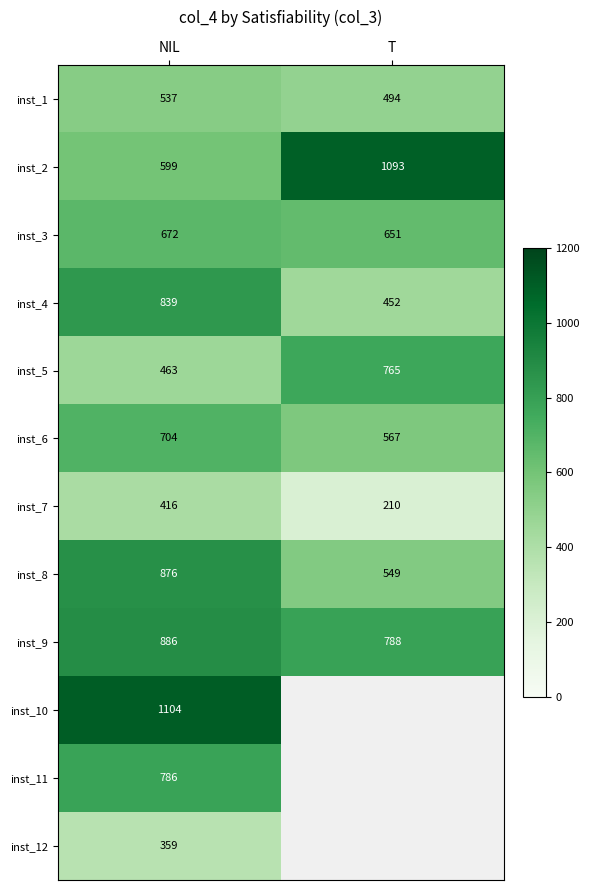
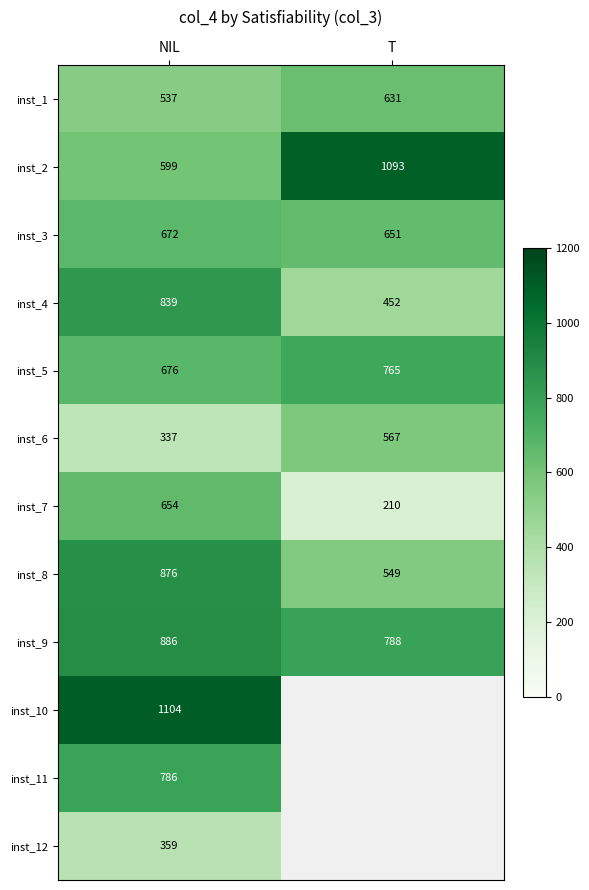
inst_1, T: 494 -> 631
inst_5, NIL: 463 -> 676
inst_6, NIL: 704 -> 337
inst_7, NIL: 416 -> 654
